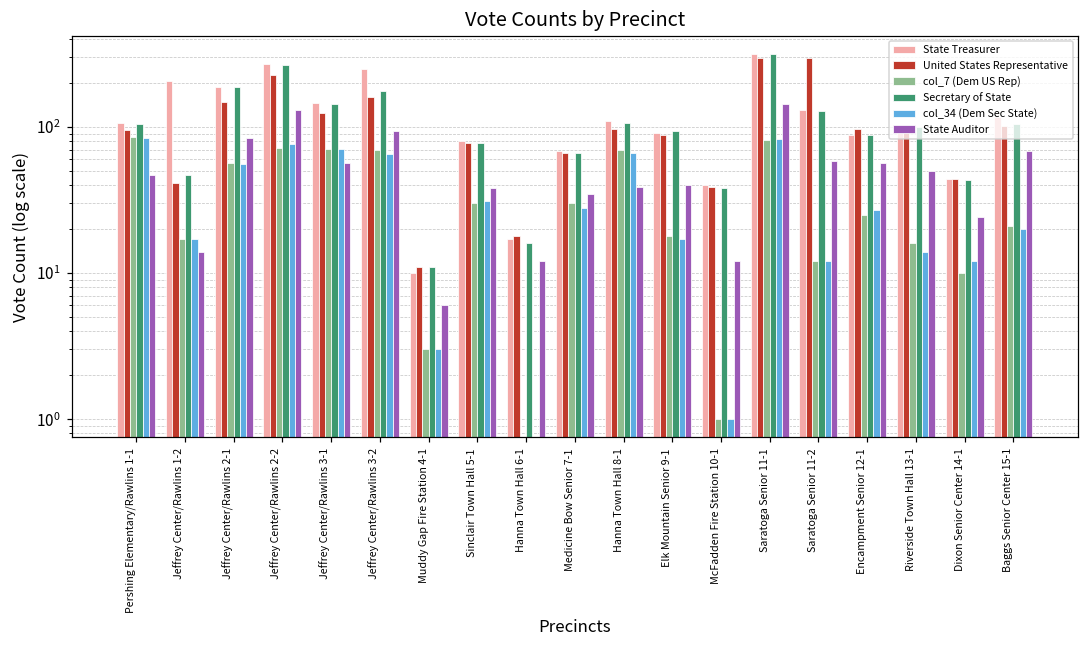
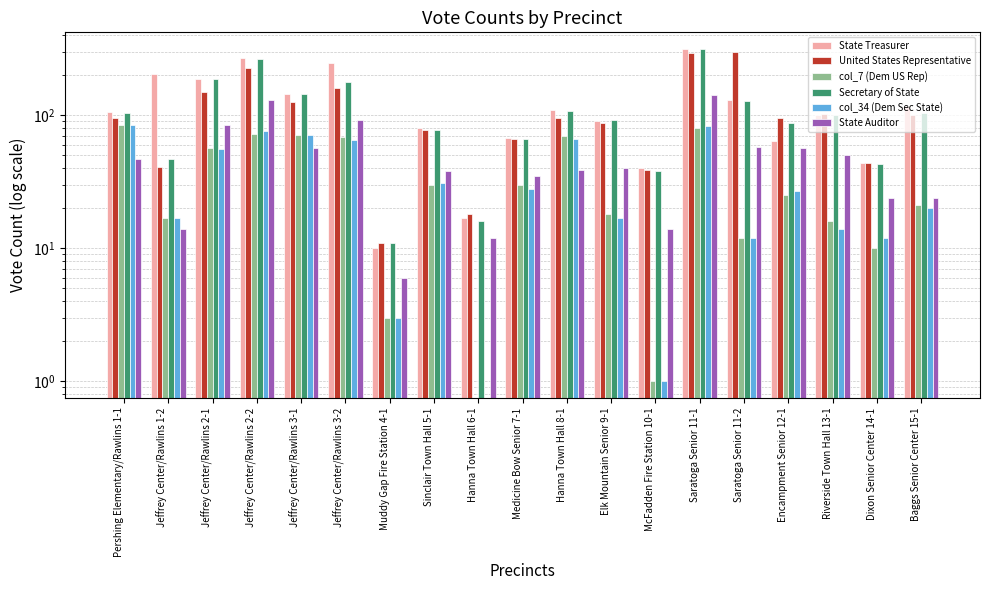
State Auditor, McFadden Fire Station 10-1: 12 -> 14
State Treasurer, Encampment Senior 12-1: 90 -> 60
State Auditor, Baggs Senior Center 15-1: 70 -> 24
